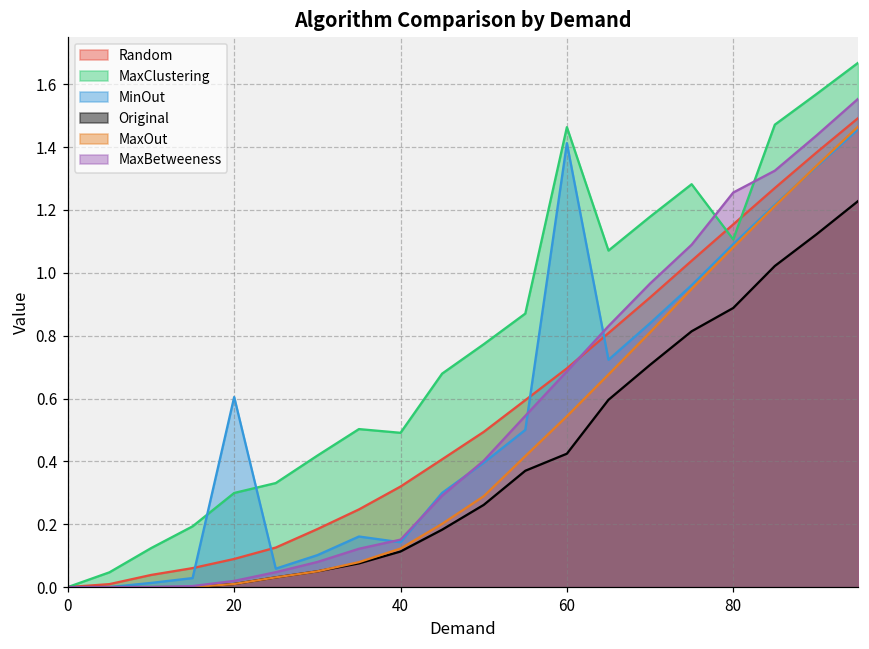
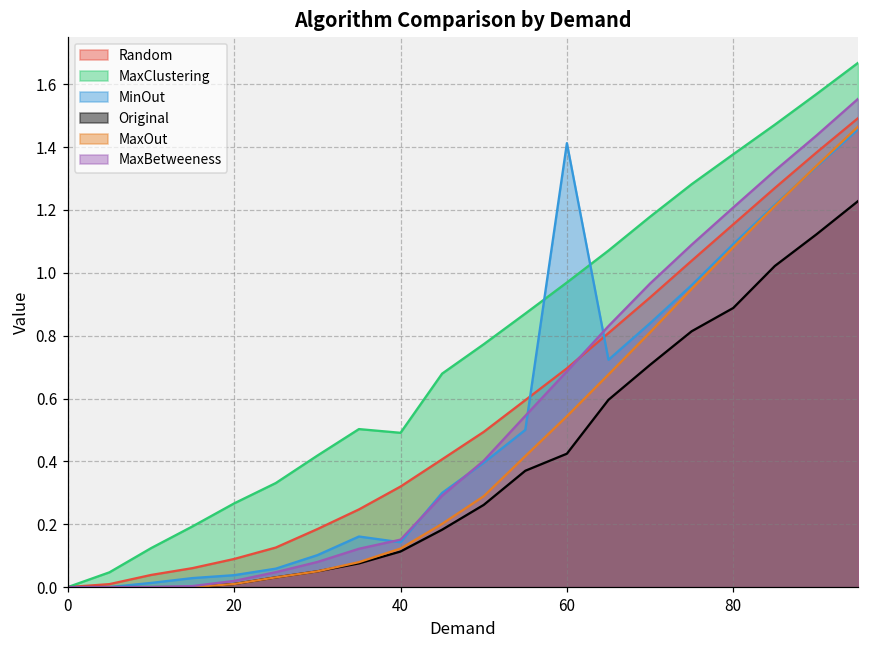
MaxClustering, 20: 0.30 -> 0.27
MinOut, 20: 0.60 -> 0.04
MaxClustering, 60: 1.46 -> 0.97
MaxClustering, 80: 1.11 -> 1.38
MaxBetweeness, 80: 1.26 -> 1.21
